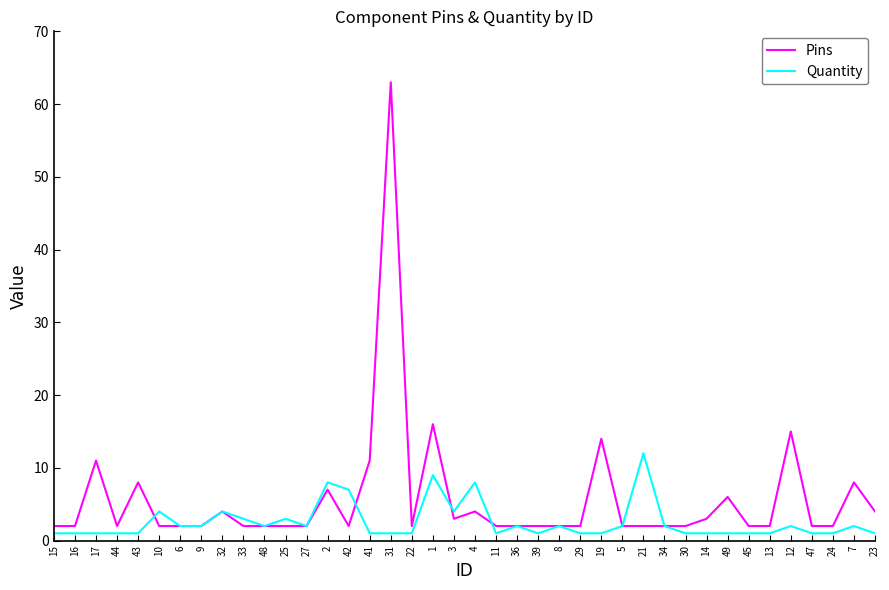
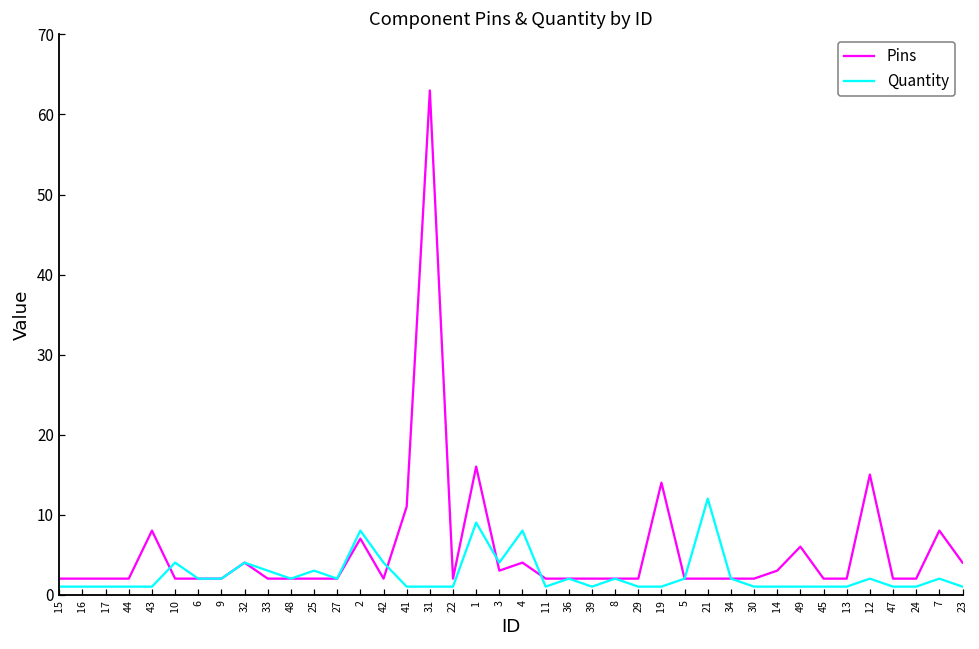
Pins, 17: 11 -> 2
Quantity, 42: 7 -> 4
